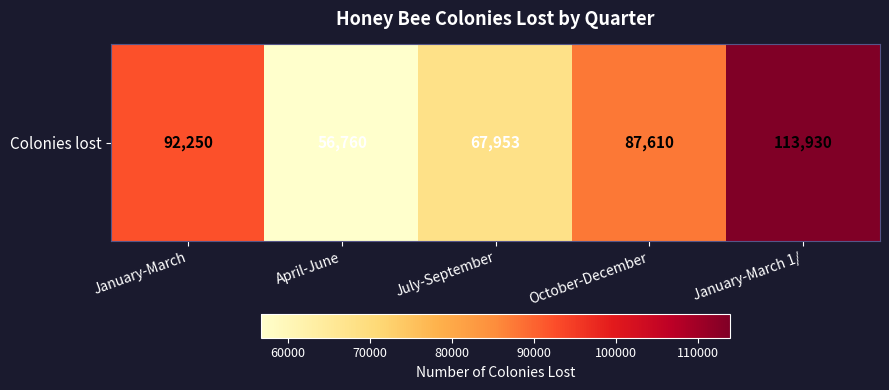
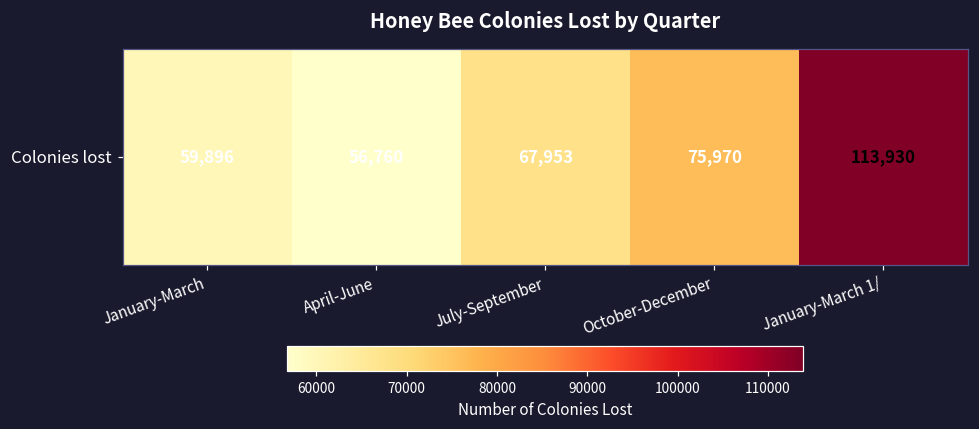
Colonies lost, January-March: 92,250 -> 59,896
Colonies lost, October-December: 87,610 -> 75,970
